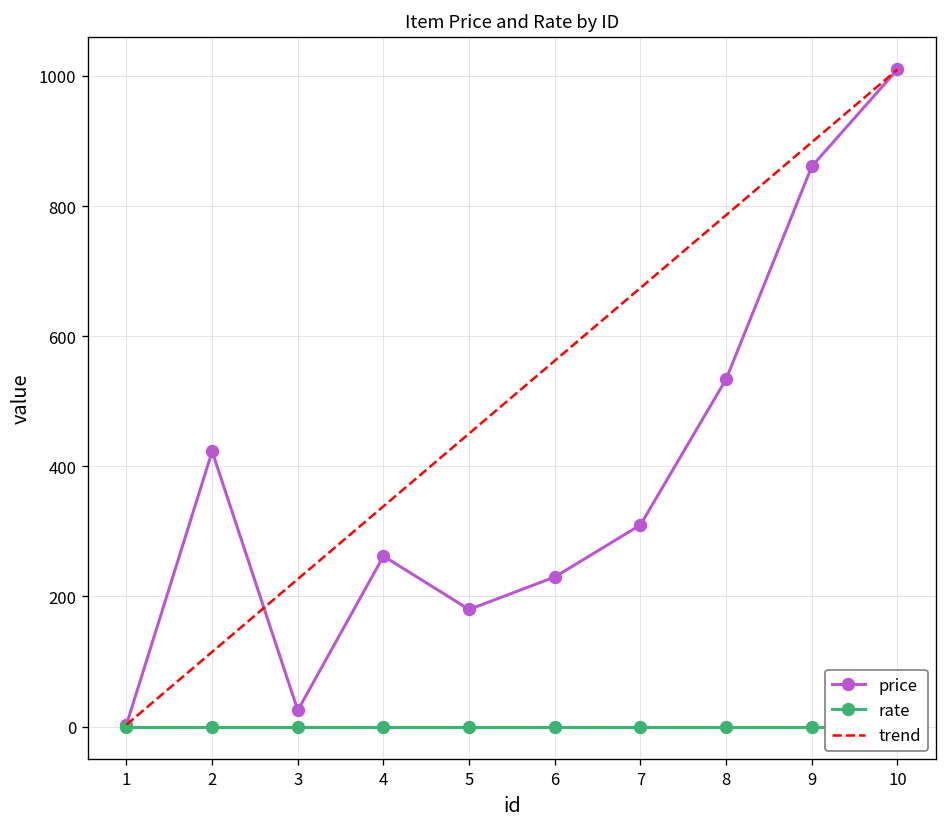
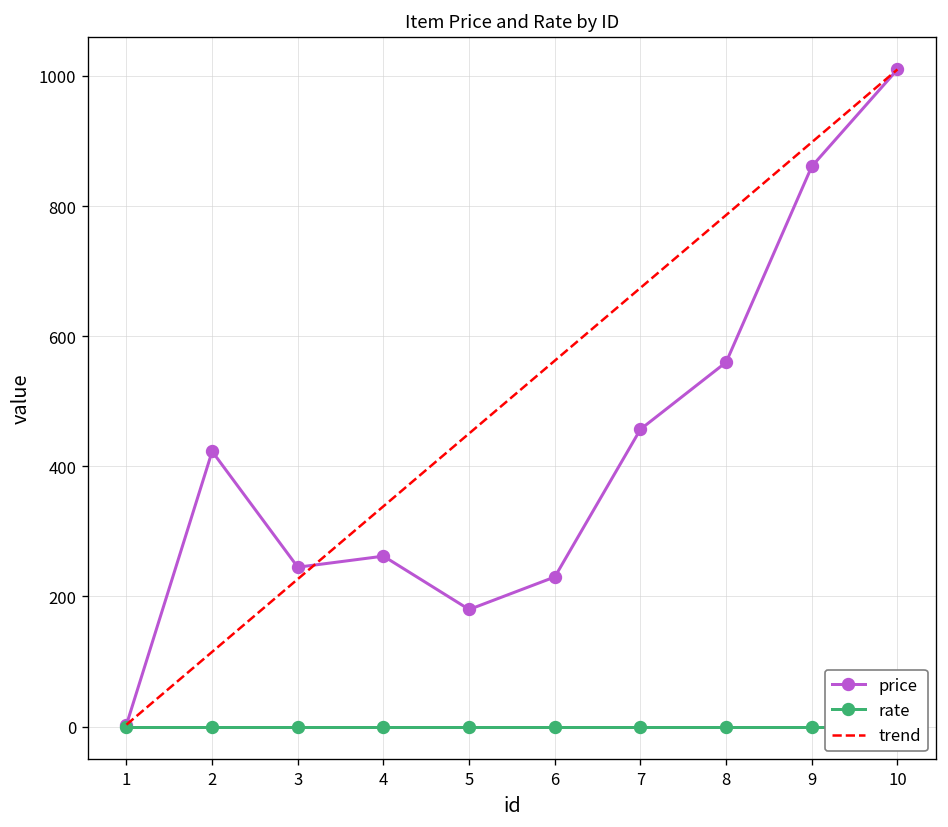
price, 3: 30 -> 250
price, 7: 310 -> 460
price, 8: 530 -> 560
